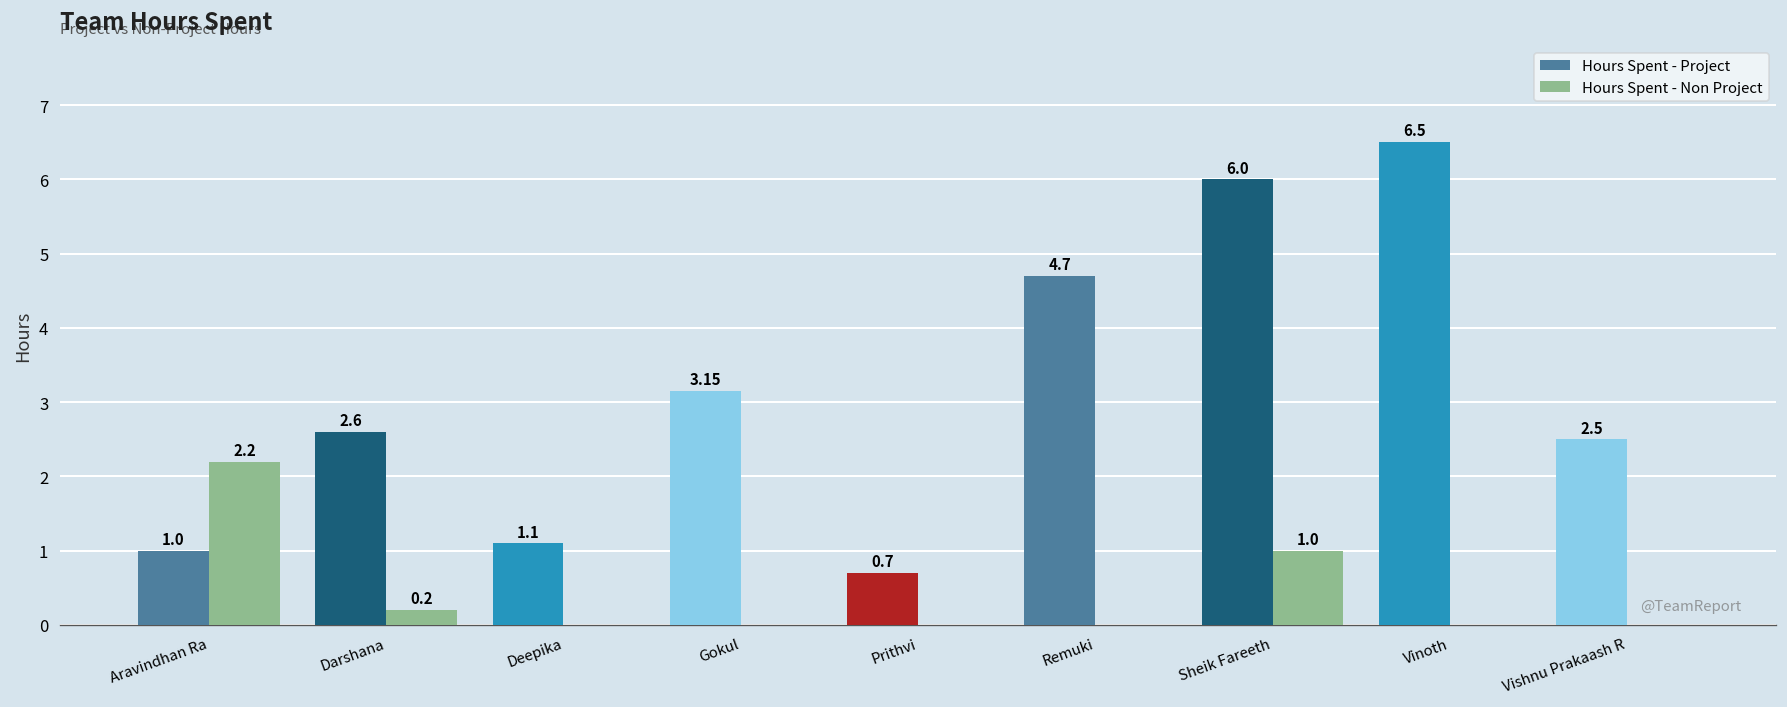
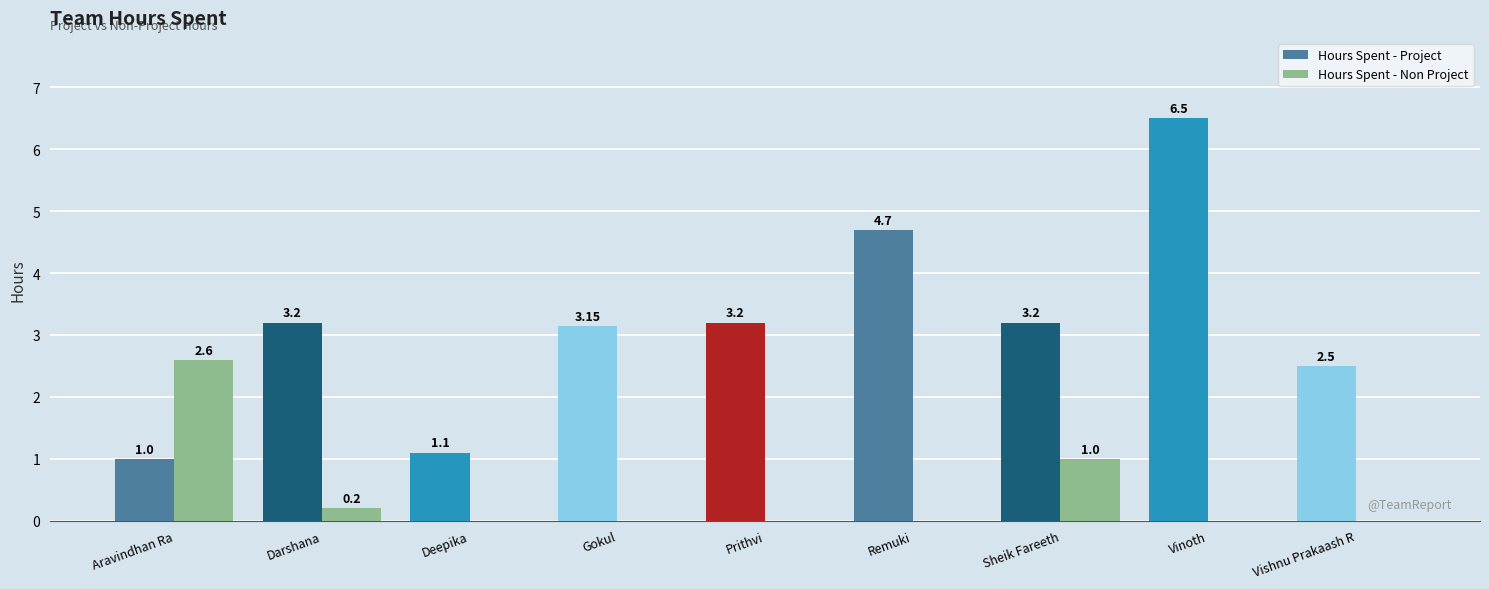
Hours Spent - Non Project, Aravindhan Ra: 2.2 -> 2.6
Hours Spent - Project, Darshana: 2.6 -> 3.2
Hours Spent - Project, Prithvi: 0.7 -> 3.2
Hours Spent - Project, Sheik Fareeth: 6.0 -> 3.2
